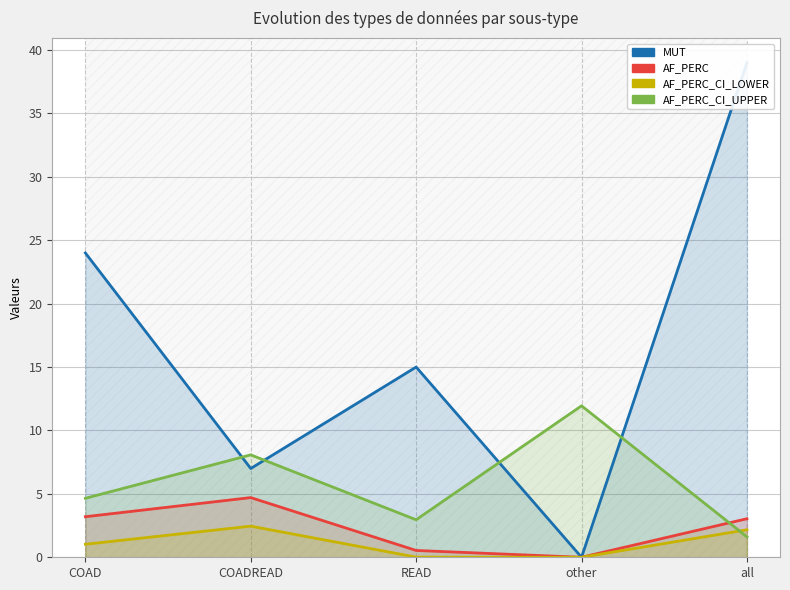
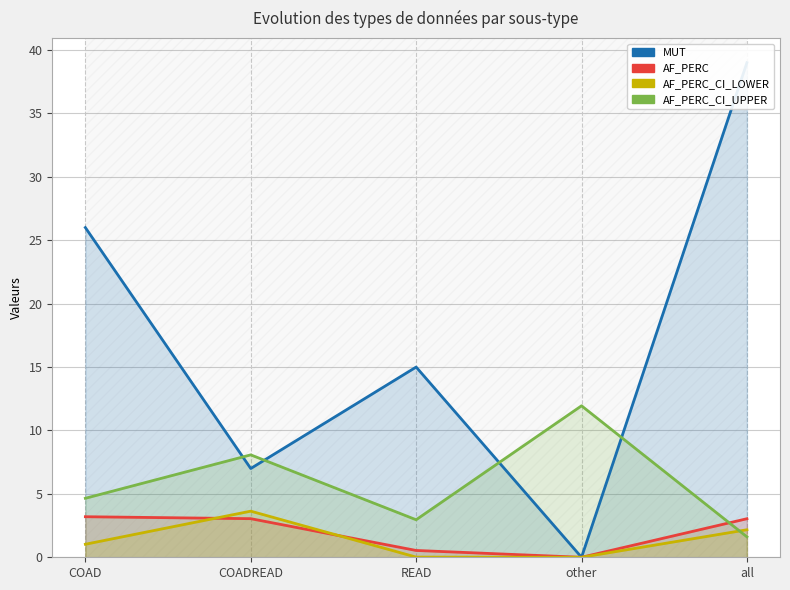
MUT, COAD: 24 -> 26
AF_PERC, COADREAD: 4.7 -> 3.0
AF_PERC_CI_LOWER, COADREAD: 2.5 -> 3.6
